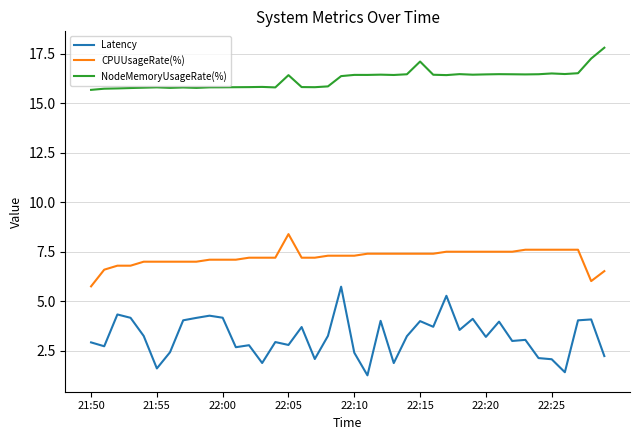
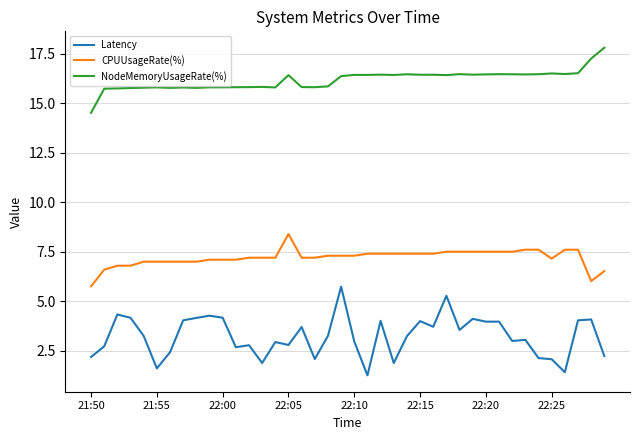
Latency, 21:50: 2.9 -> 2.2
NodeMemoryUsageRate(%), 21:50: 15.7 -> 14.5
Latency, 22:10: 2.4 -> 3.0
NodeMemoryUsageRate(%), 22:15: 17.1 -> 16.4
Latency, 22:20: 3.2 -> 4.0
CPUUsageRate(%), 22:25: 7.6 -> 7.2
